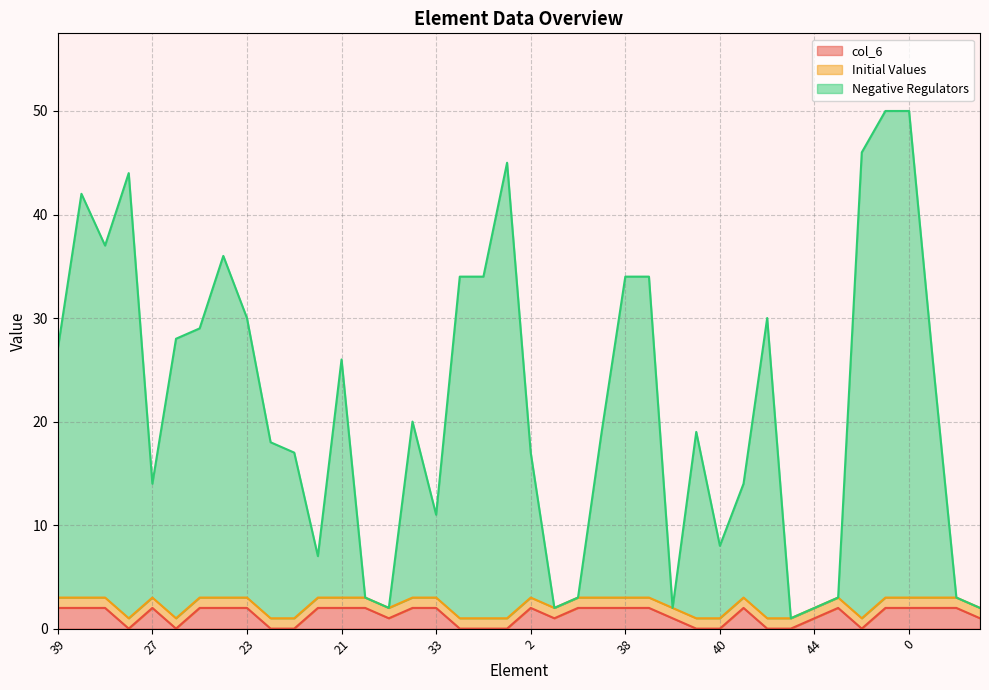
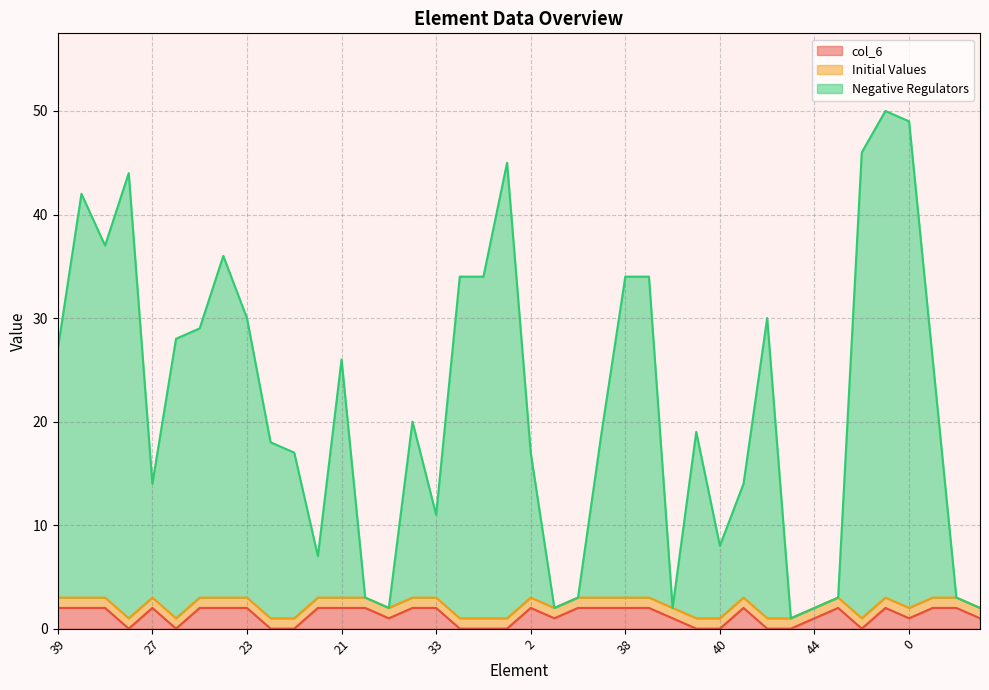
col_6, 0: 2 -> 1
